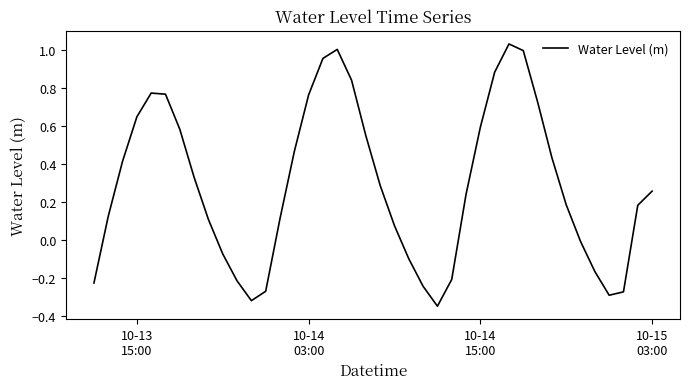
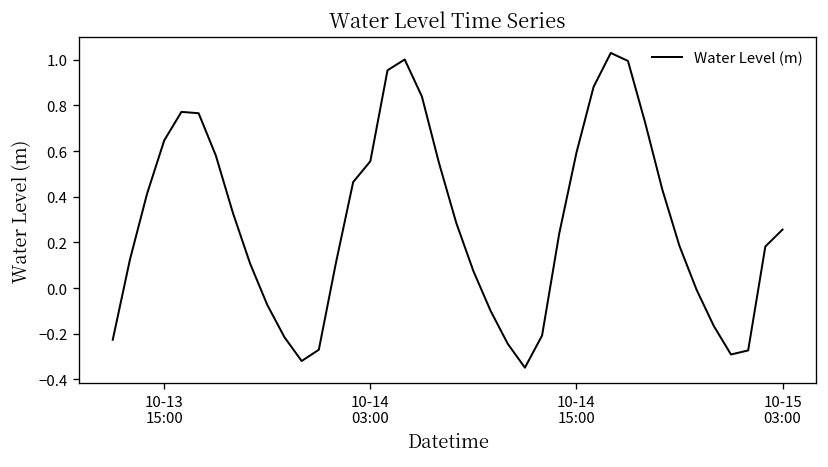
10-14 03:00: 0.76 -> 0.56
